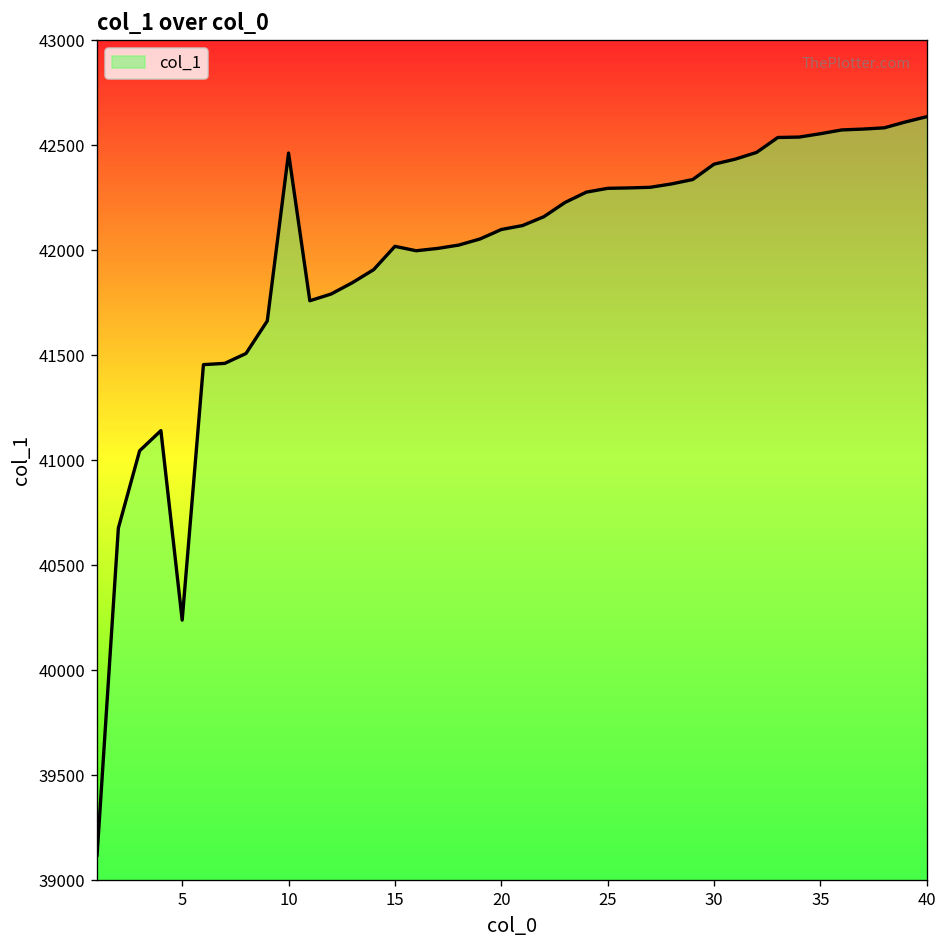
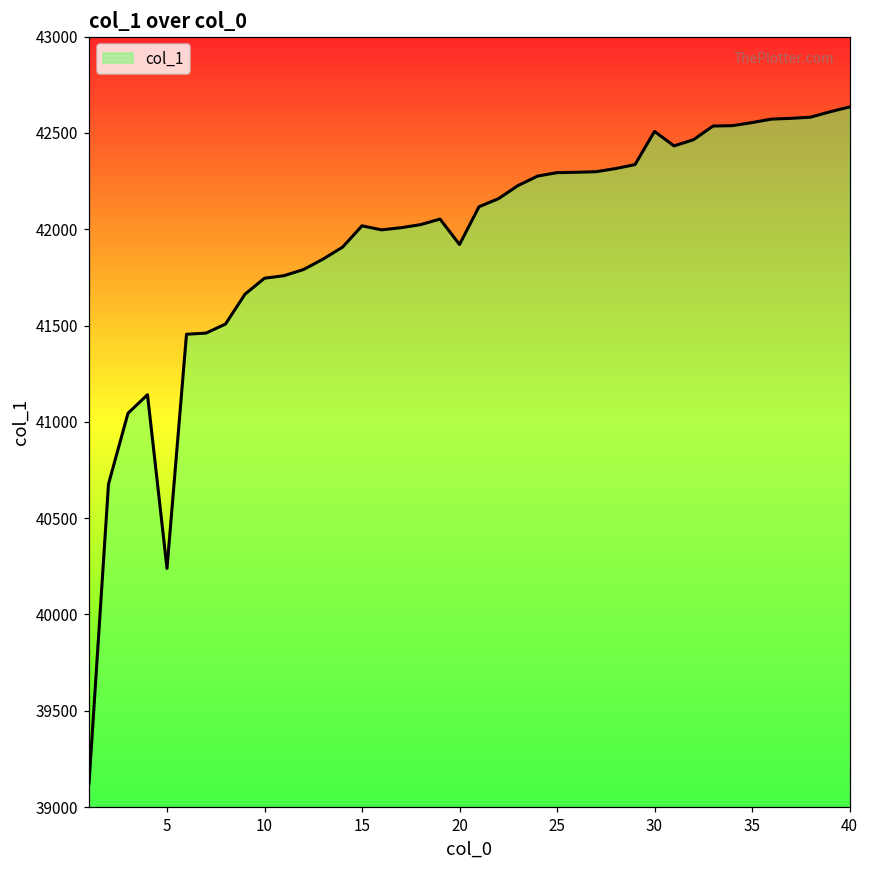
10: 42460 -> 41750
20: 42100 -> 41920
30: 42410 -> 42510
